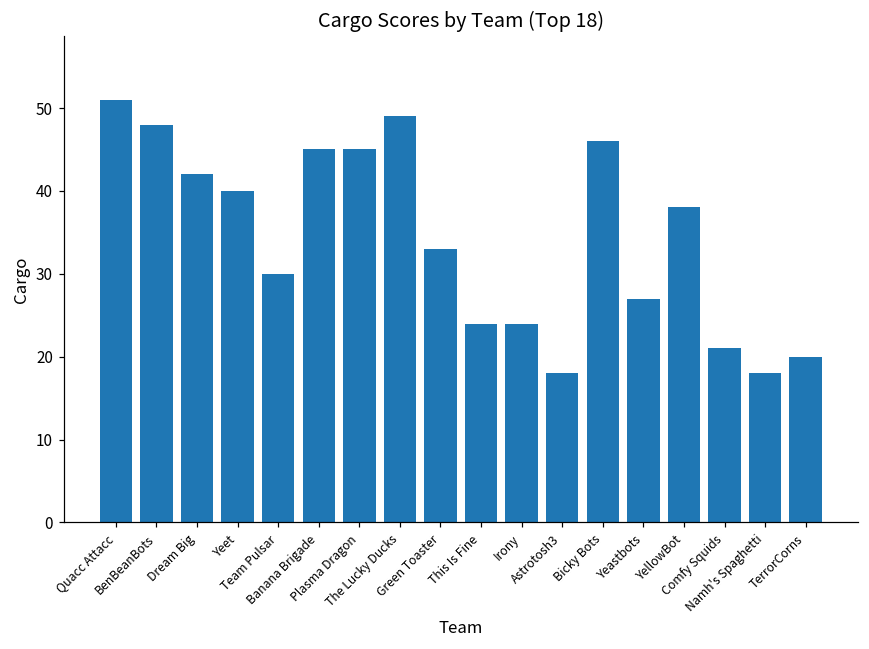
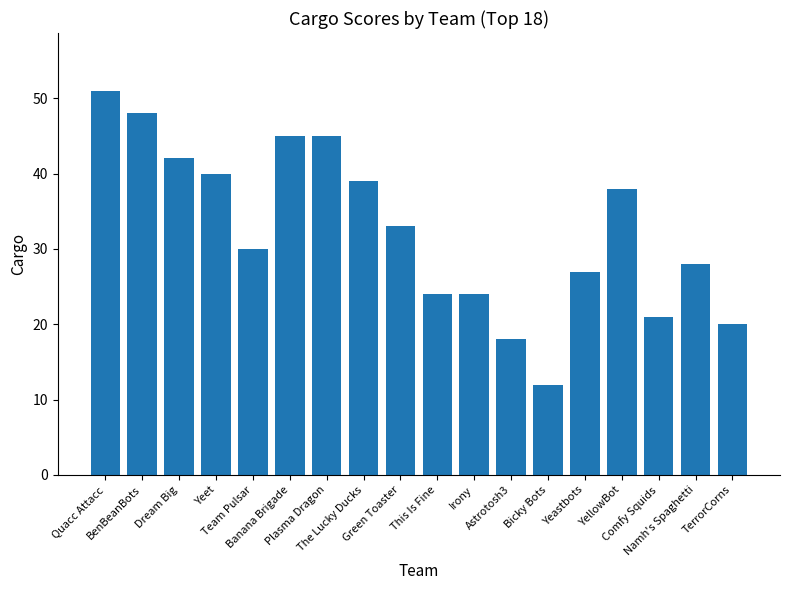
The Lucky Ducks: 49 -> 39
Bicky Bots: 46 -> 12
Namh's Spaghetti: 18 -> 28
